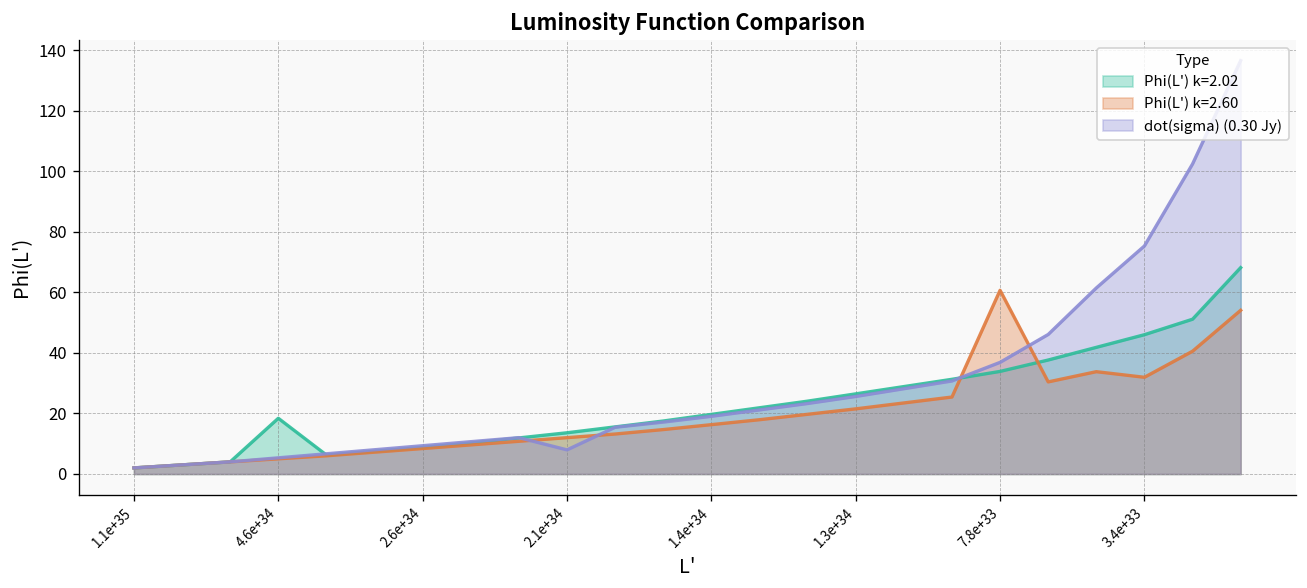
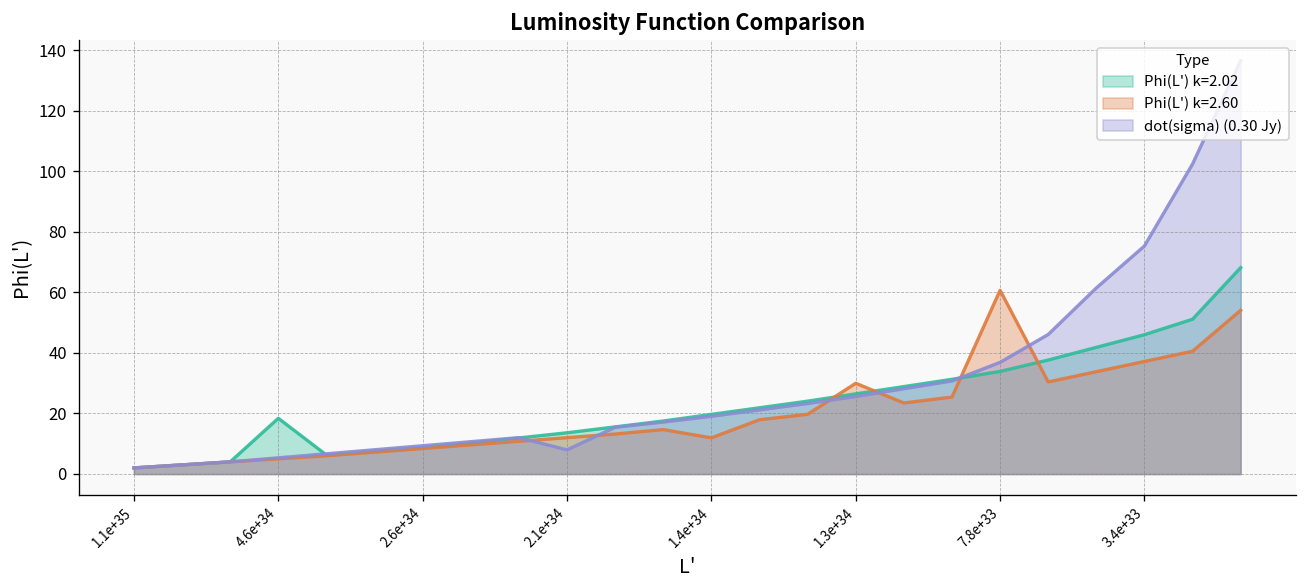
Phi(L') k=2.60, 1.4e+34: 16 -> 12
Phi(L') k=2.60, 1.3e+34: 22 -> 30
Phi(L') k=2.60, 3.4e+33: 32 -> 37
